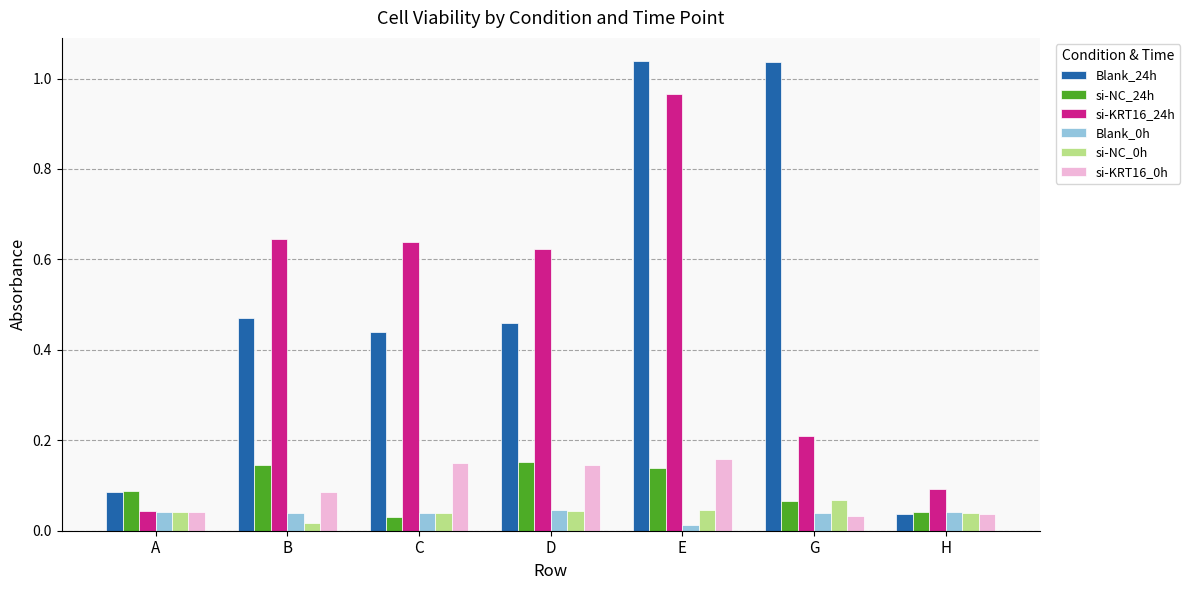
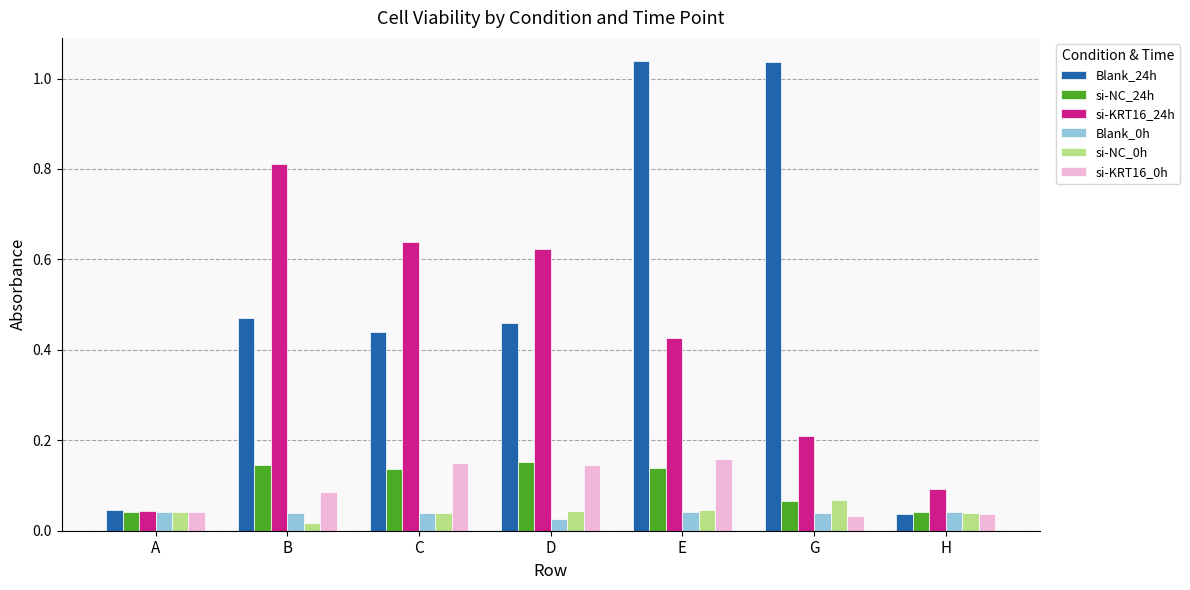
Blank_24h, A: 0.08 -> 0.05
si-NC_24h, A: 0.09 -> 0.04
si-KRT16_24h, B: 0.64 -> 0.81
si-NC_24h, C: 0.03 -> 0.14
Blank_0h, D: 0.05 -> 0.03
si-KRT16_24h, E: 0.97 -> 0.43
Blank_0h, E: 0.01 -> 0.04
